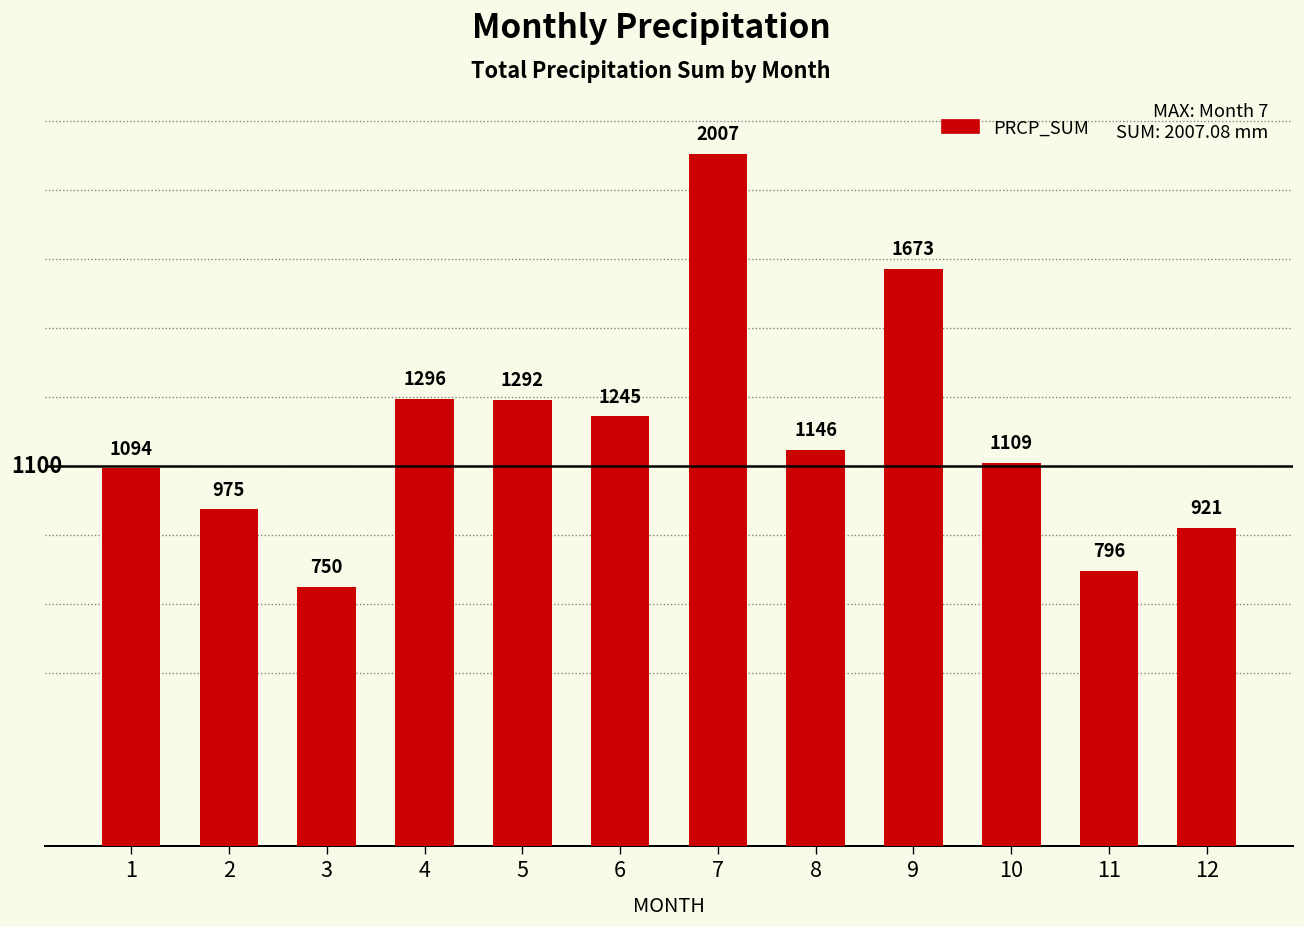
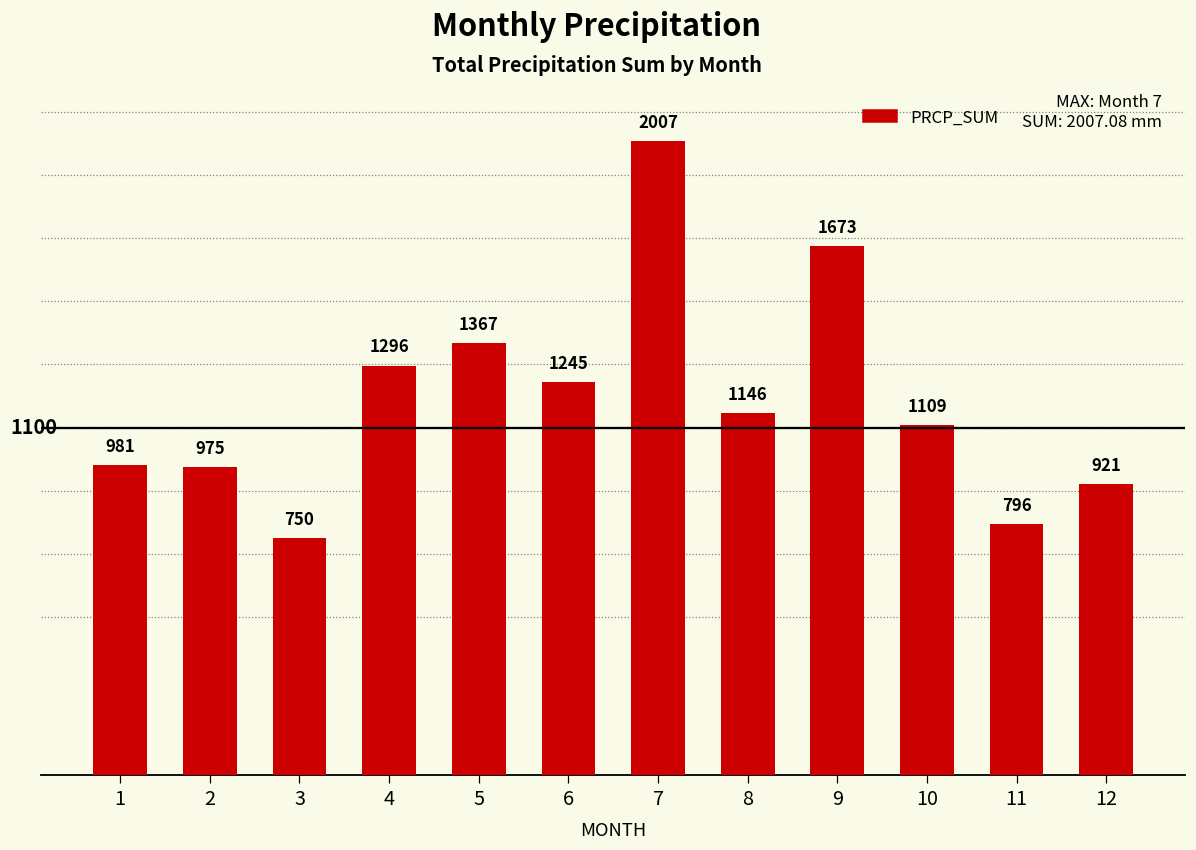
1: 1094 -> 981
5: 1292 -> 1367
